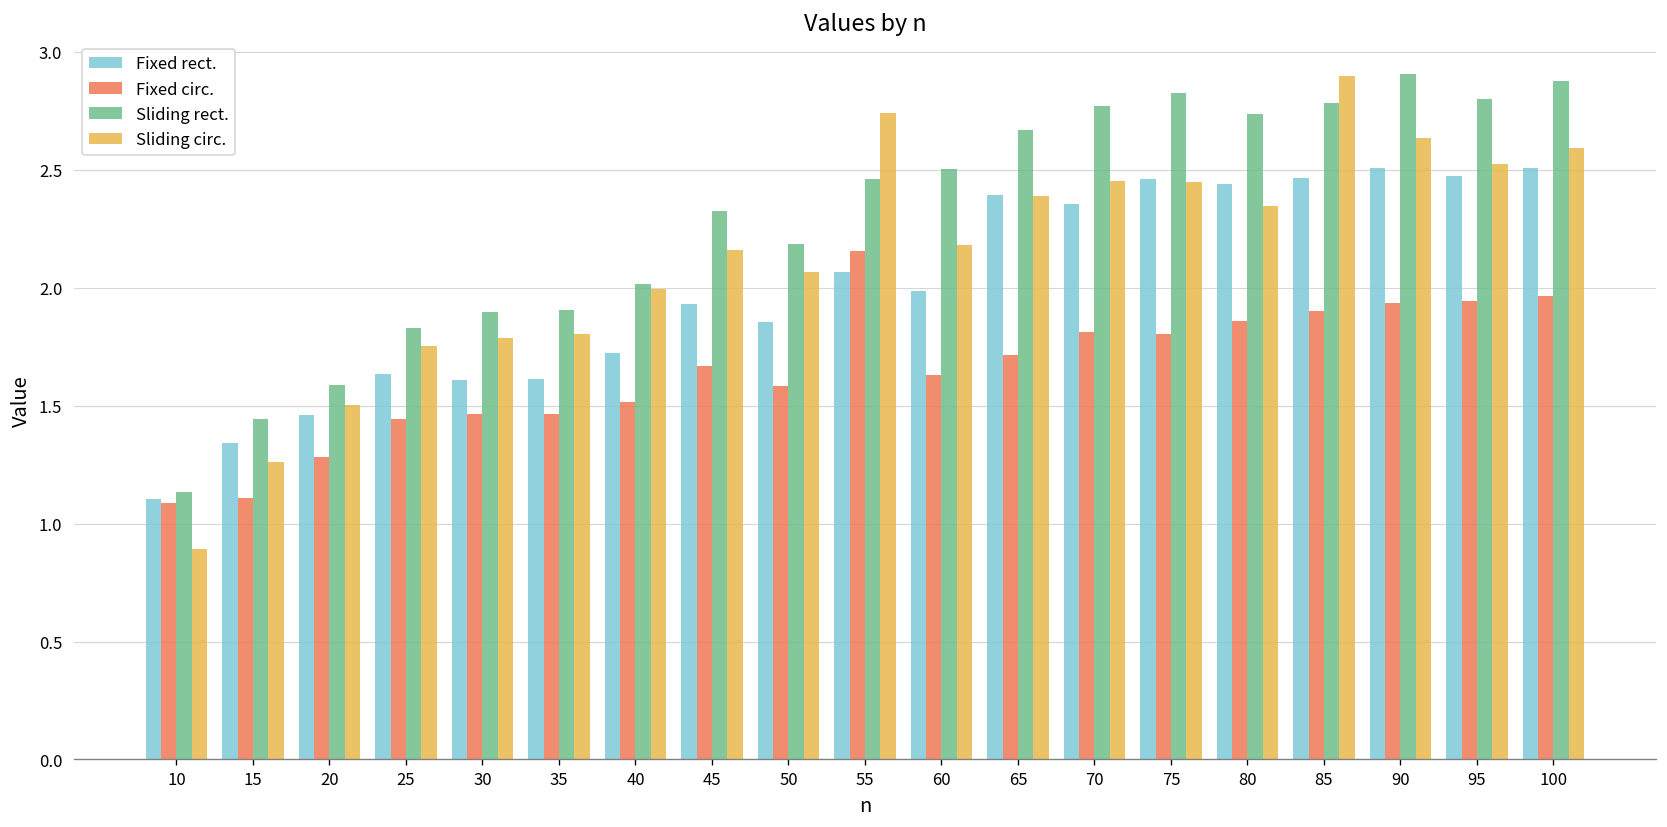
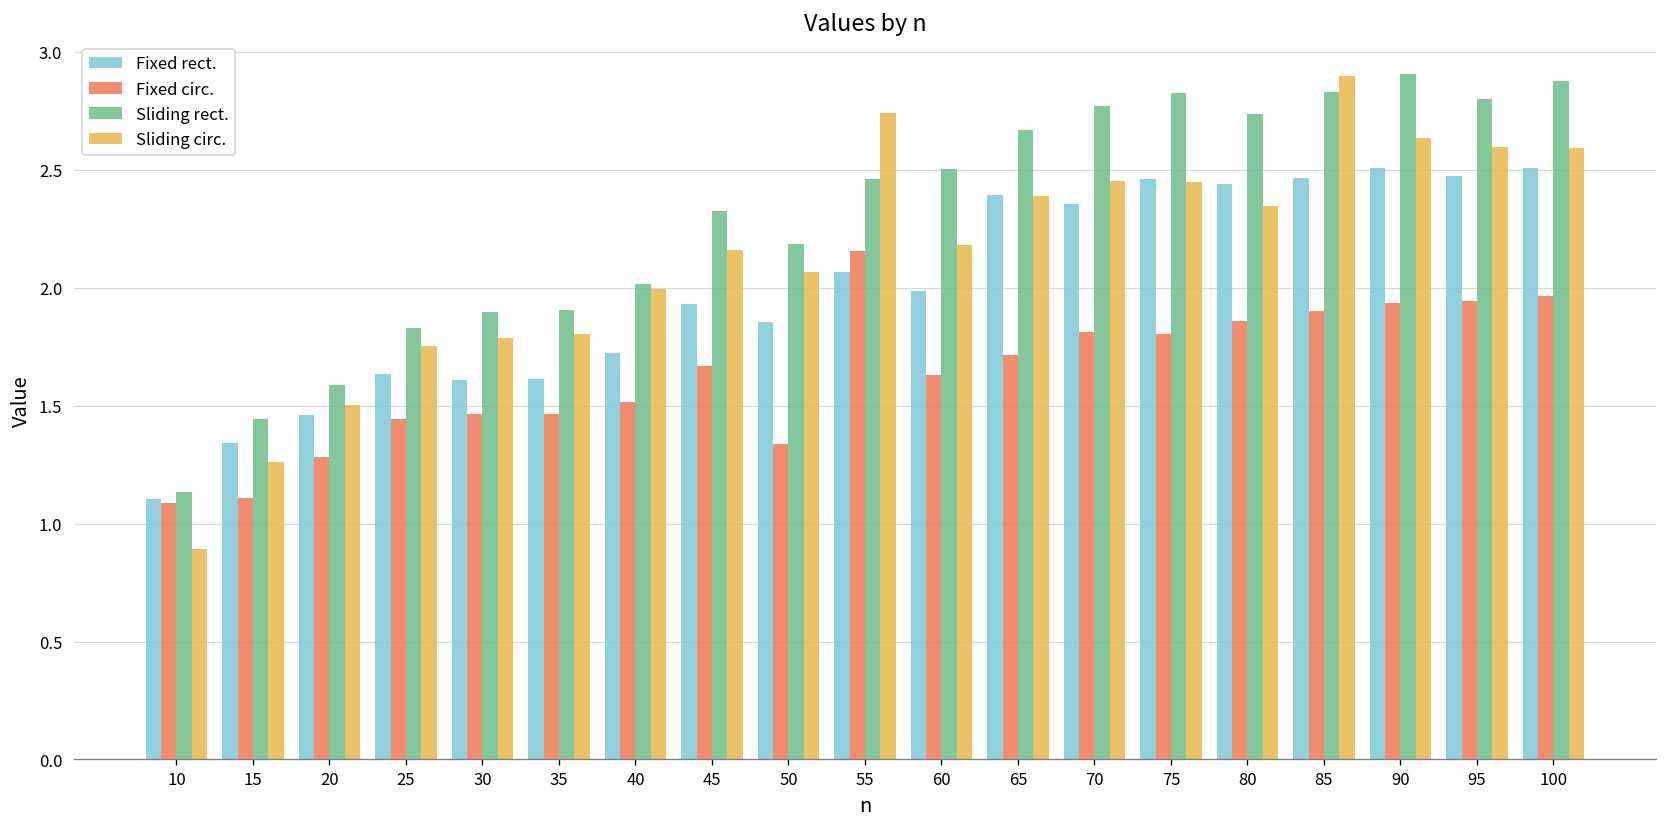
Fixed circ., 50: 1.58 -> 1.34
Sliding rect., 85: 2.78 -> 2.83
Sliding circ., 95: 2.52 -> 2.60
